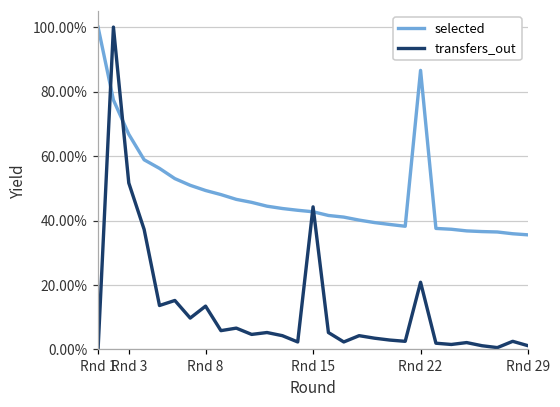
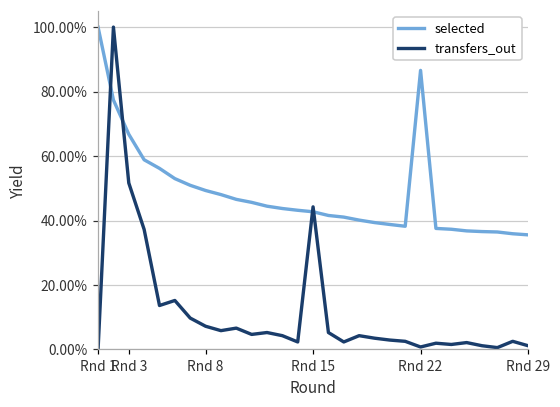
transfers_out, Rnd 8: 13% -> 7%
transfers_out, Rnd 22: 21% -> 1%
